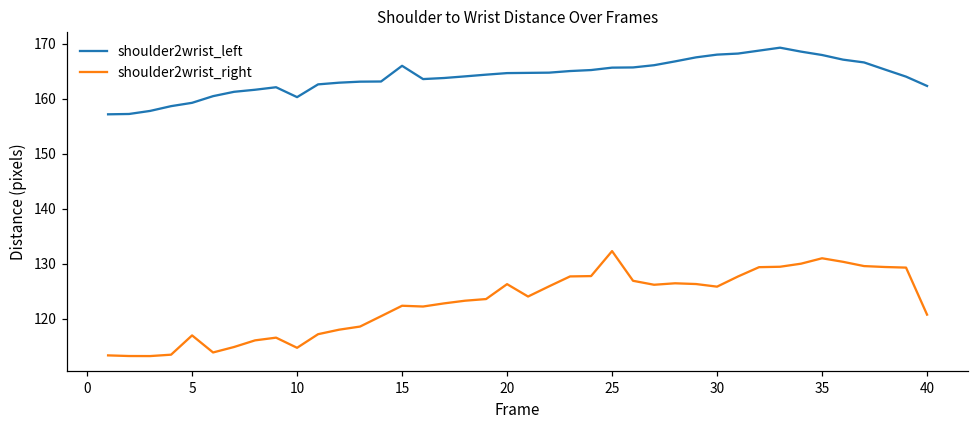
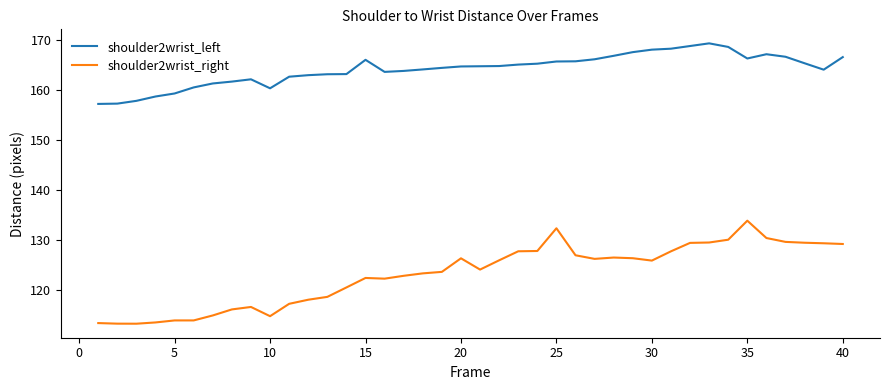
shoulder2wrist_right, 5: 117 -> 114
shoulder2wrist_left, 35: 168 -> 166
shoulder2wrist_right, 35: 131 -> 134
shoulder2wrist_left, 40: 162 -> 167
shoulder2wrist_right, 40: 121 -> 129
